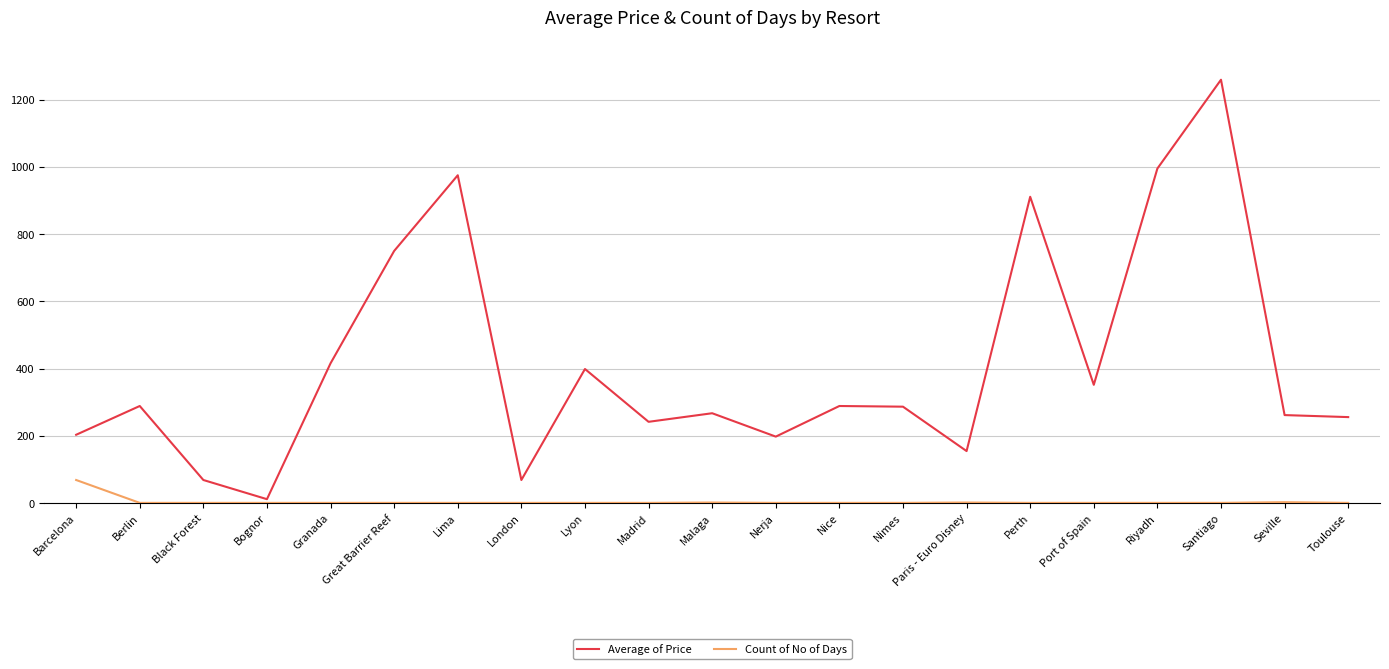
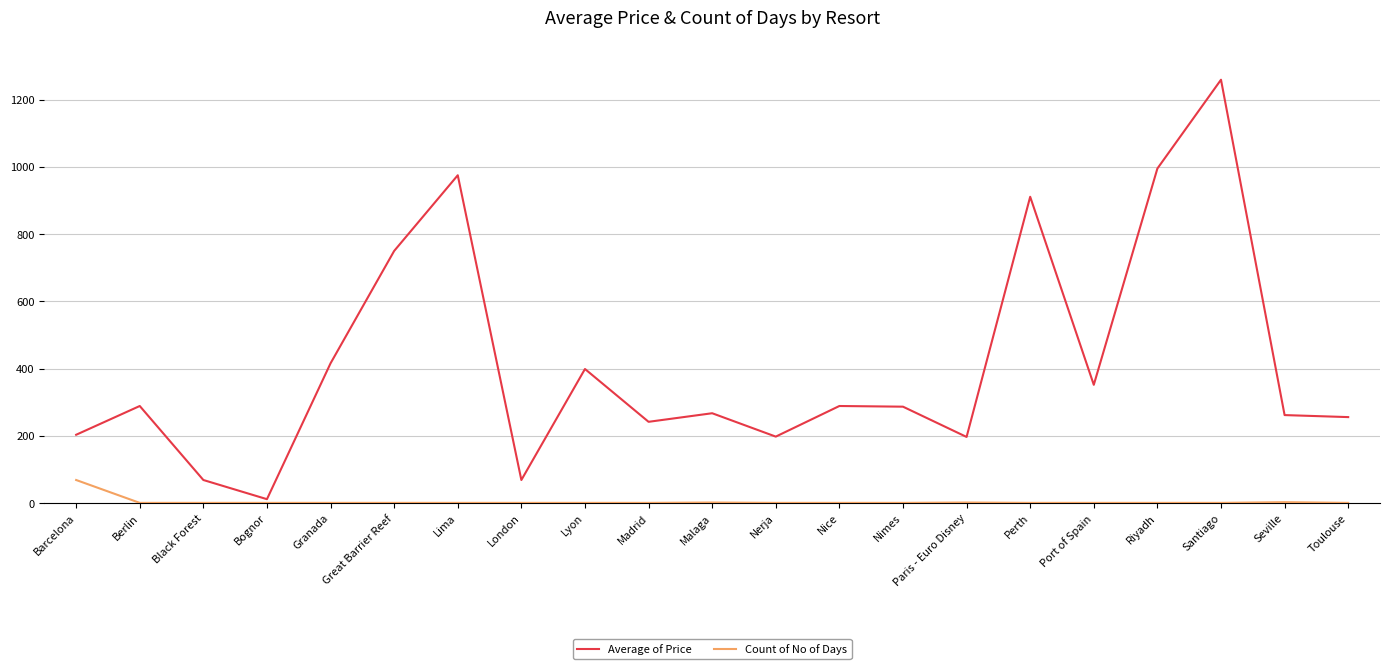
Average of Price, Paris - Euro Disney: 160 -> 200
